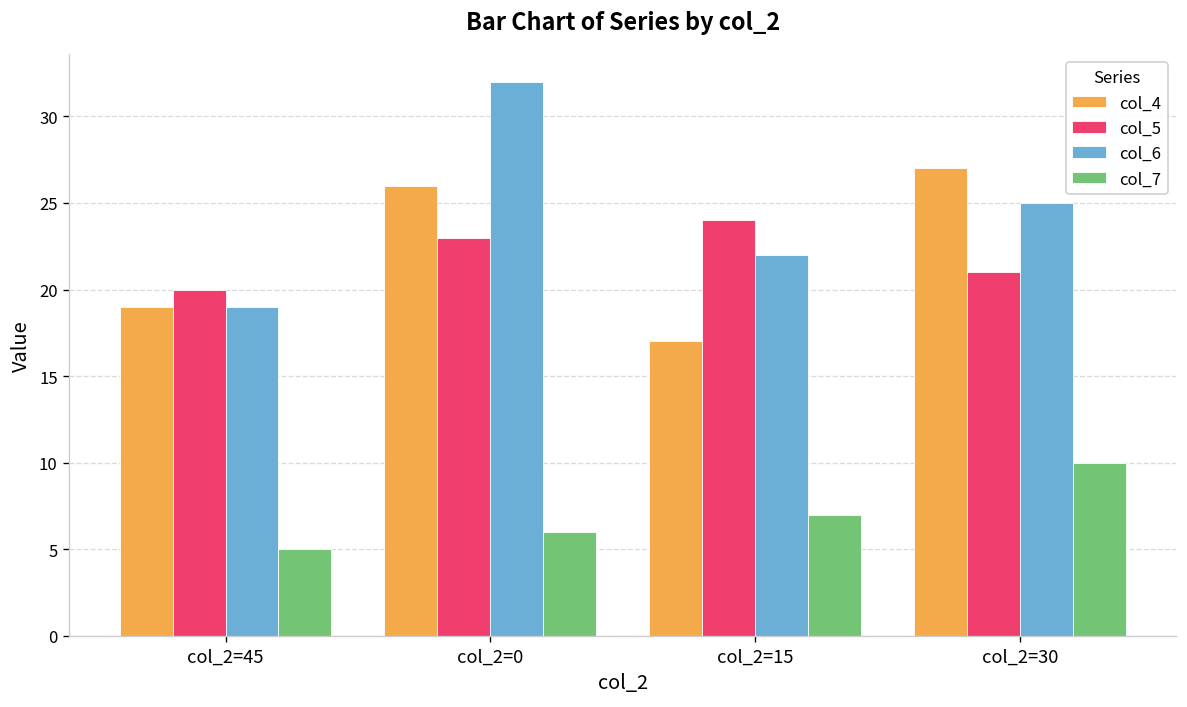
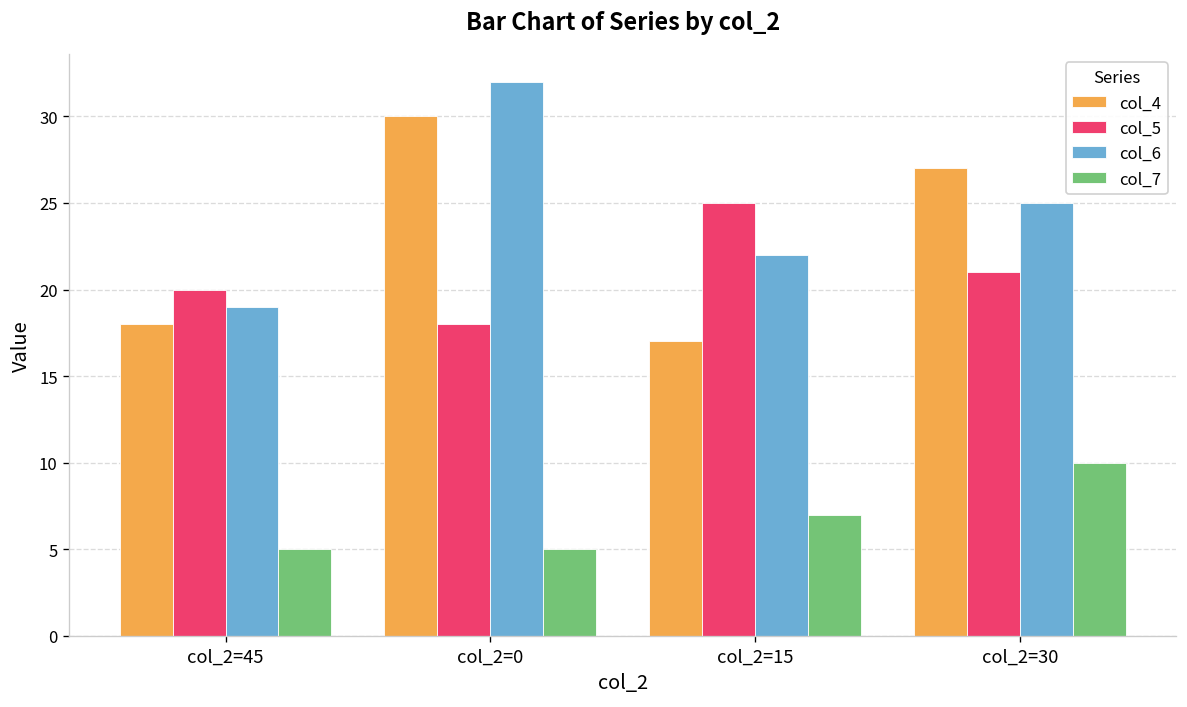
col_4, col_2=45: 19 -> 18
col_4, col_2=0: 26 -> 30
col_5, col_2=0: 23 -> 18
col_7, col_2=0: 6 -> 5
col_5, col_2=15: 24 -> 25
